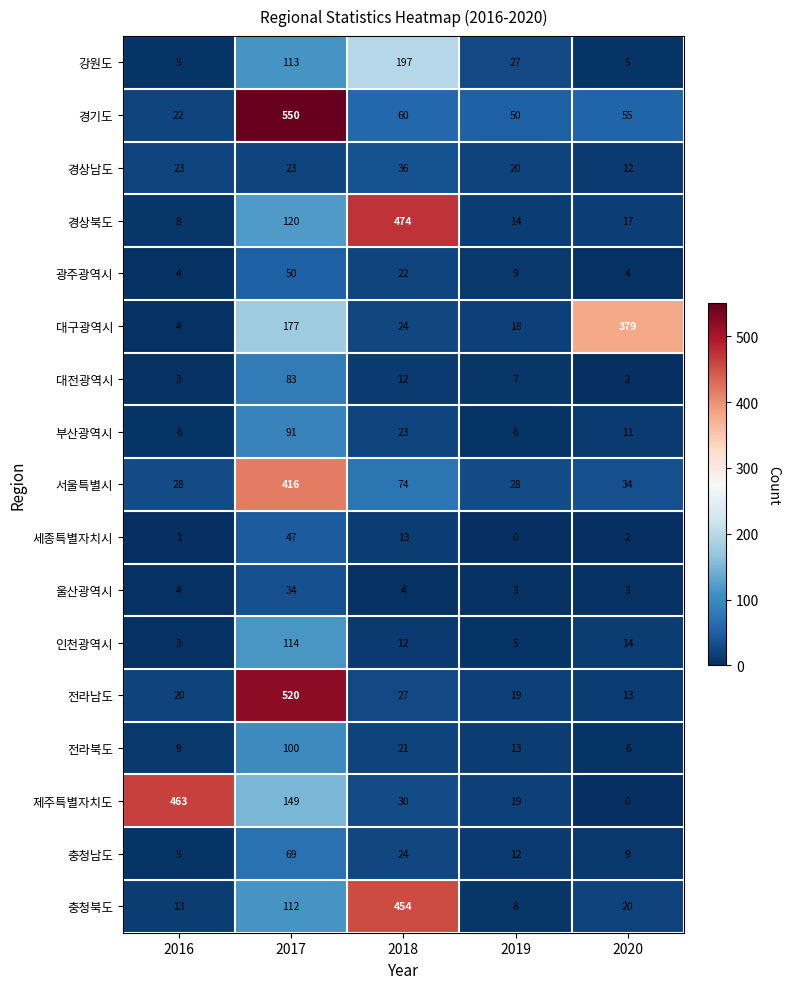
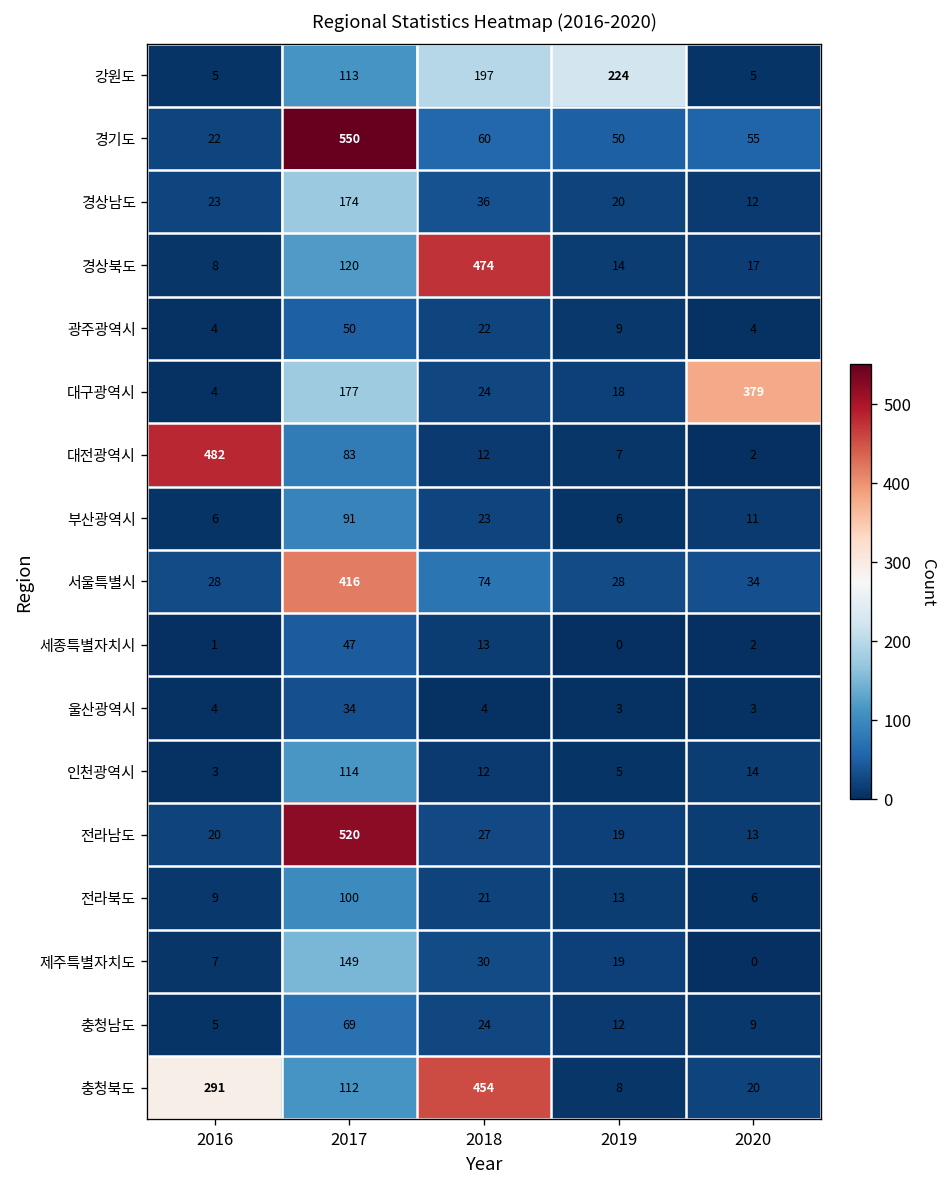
강원도, 2019: 27 -> 224
경상남도, 2017: 23 -> 174
대전광역시, 2016: 3 -> 482
제주특별자치도, 2016: 463 -> 7
충청북도, 2016: 13 -> 291
